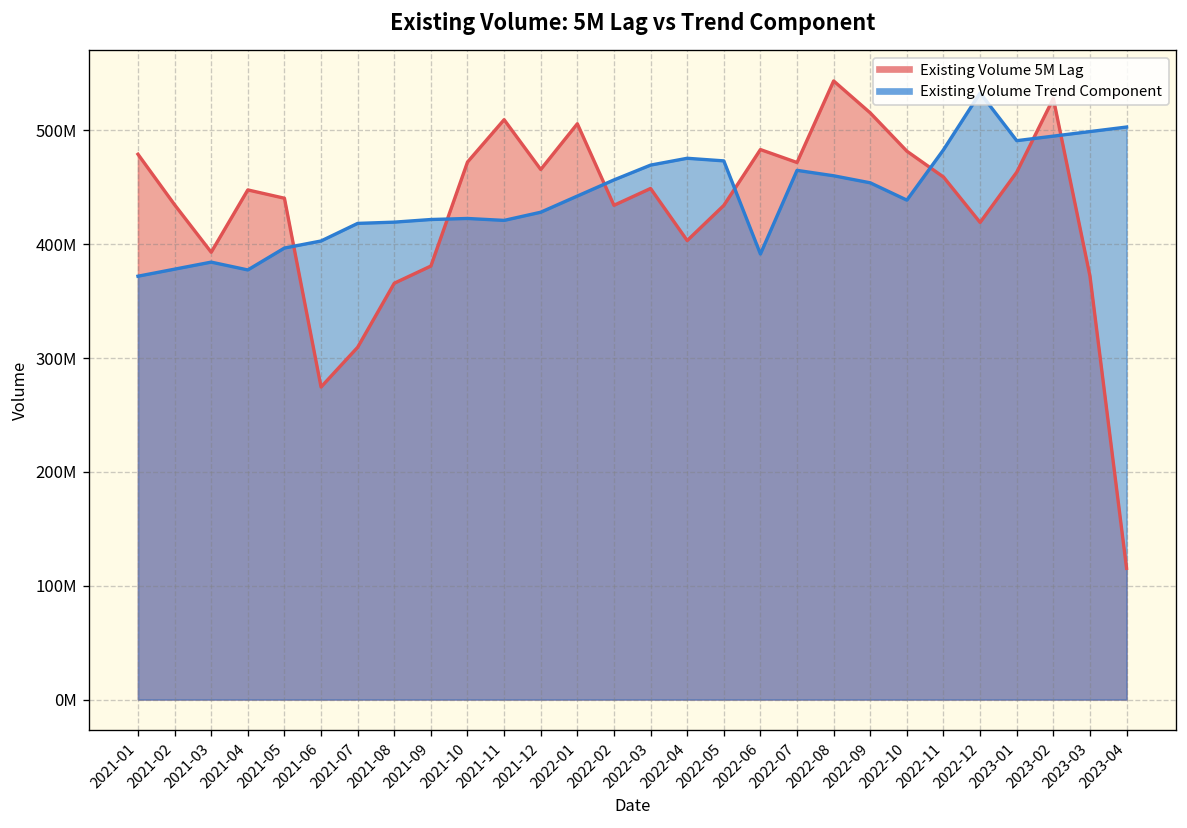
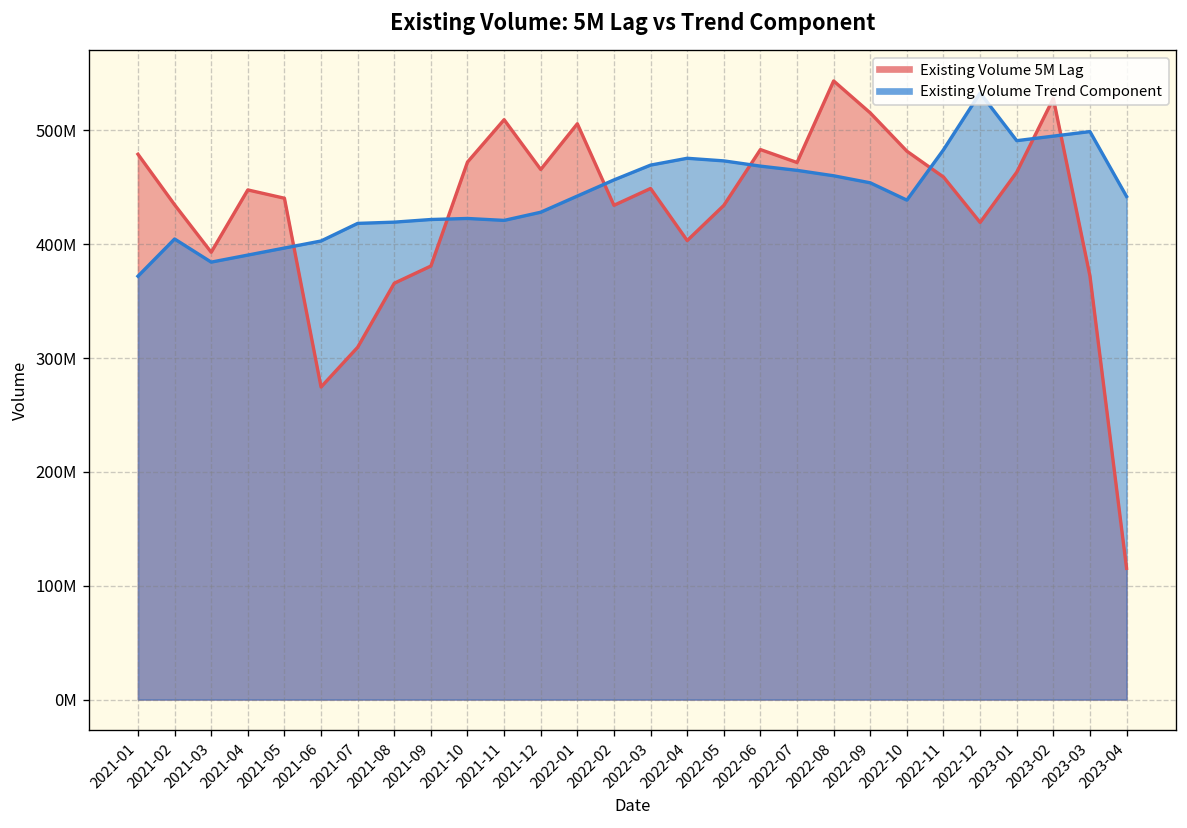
Existing Volume Trend Component, 2021-02: 380000000 -> 400000000
Existing Volume Trend Component, 2021-04: 380000000 -> 390000000
Existing Volume Trend Component, 2022-06: 390000000 -> 470000000
Existing Volume Trend Component, 2023-04: 500000000 -> 440000000
